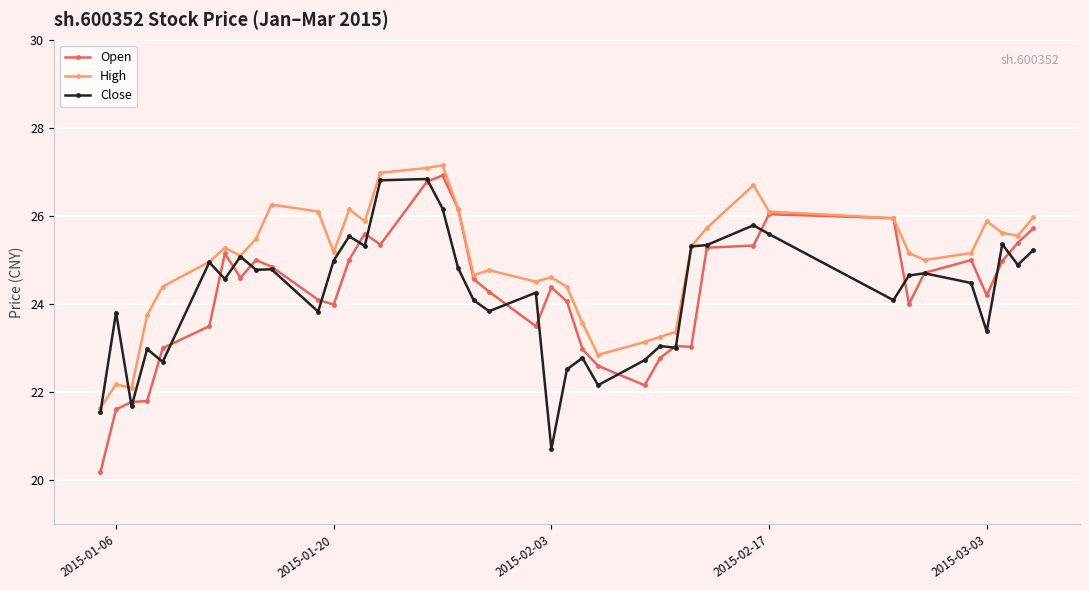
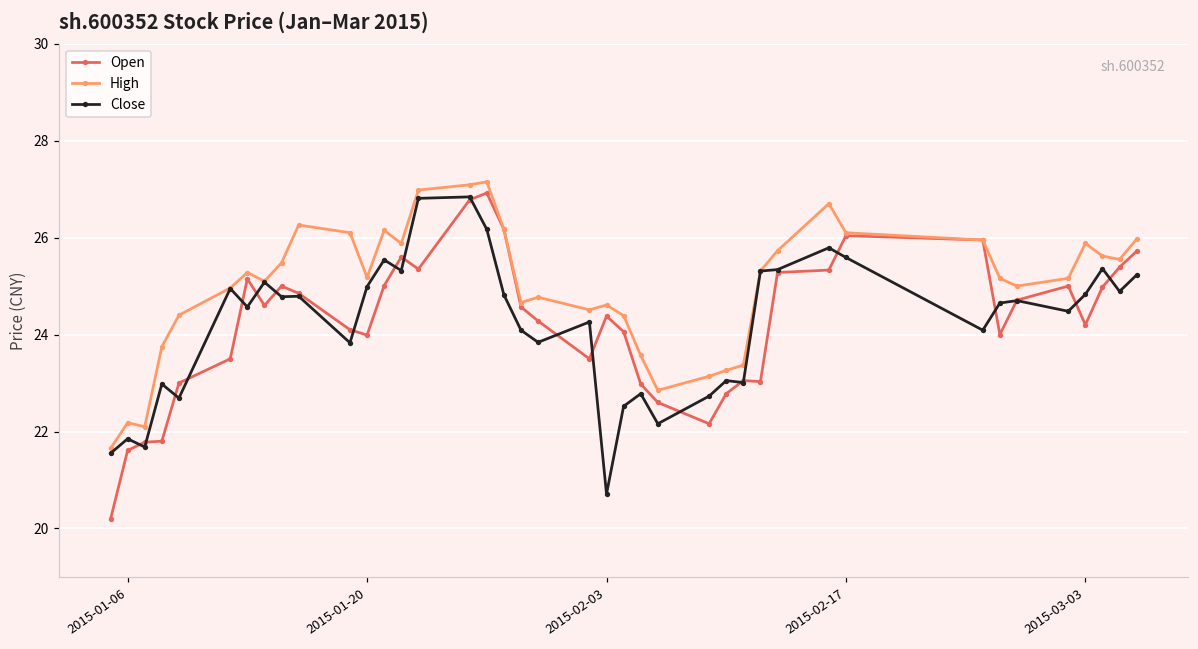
Close, 2015-01-06: 23.8 -> 21.9
Close, 2015-03-03: 23.4 -> 24.8
